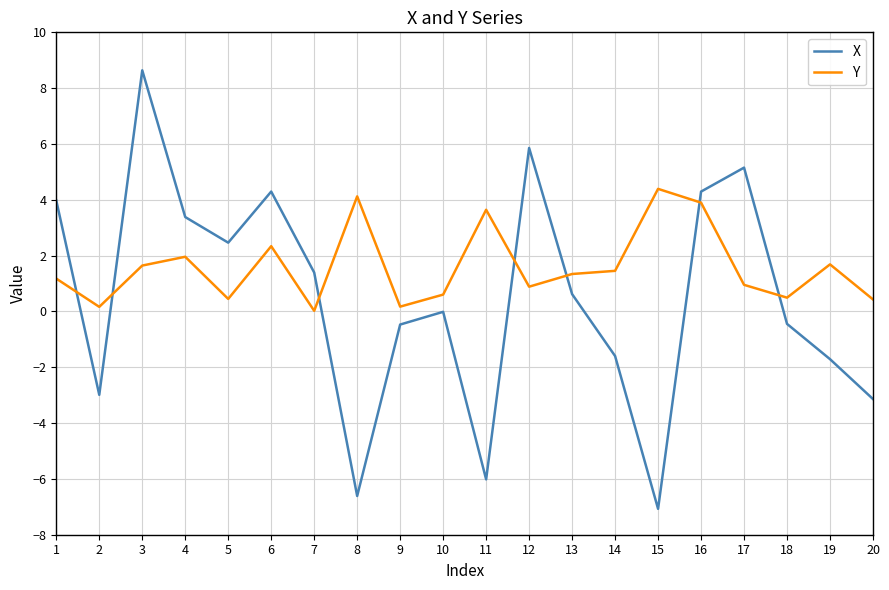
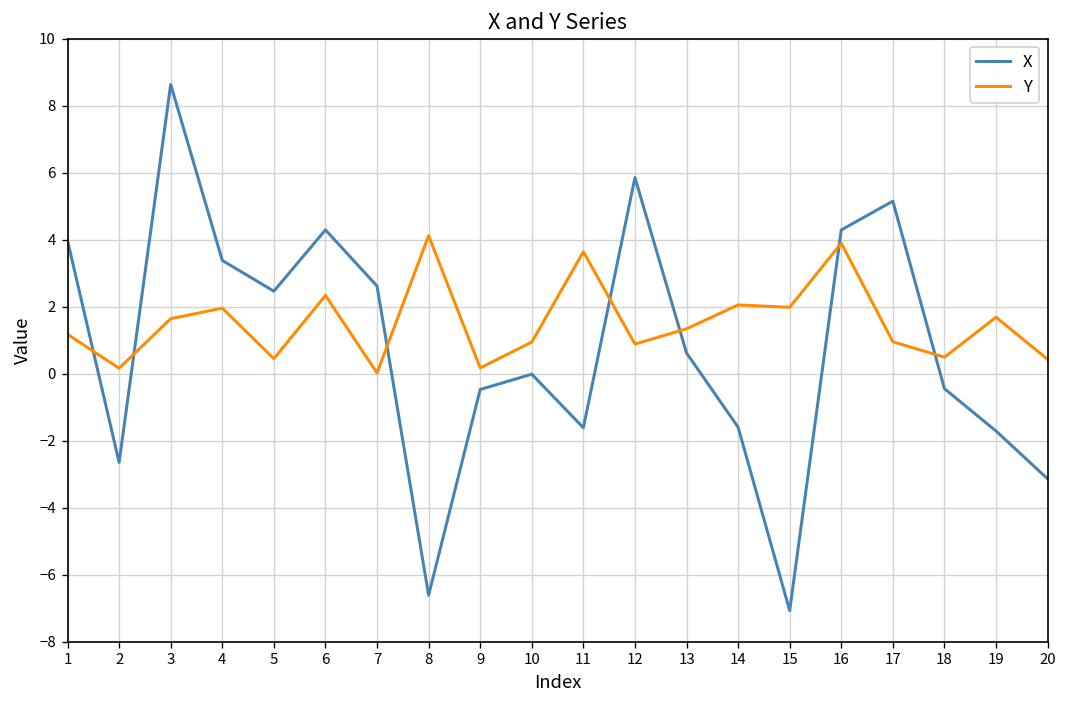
X, 2: -3.0 -> -2.6
X, 7: 1.4 -> 2.6
Y, 10: 0.6 -> 0.9
X, 11: -6.0 -> -1.6
Y, 14: 1.5 -> 2.1
Y, 15: 4.4 -> 2.0
